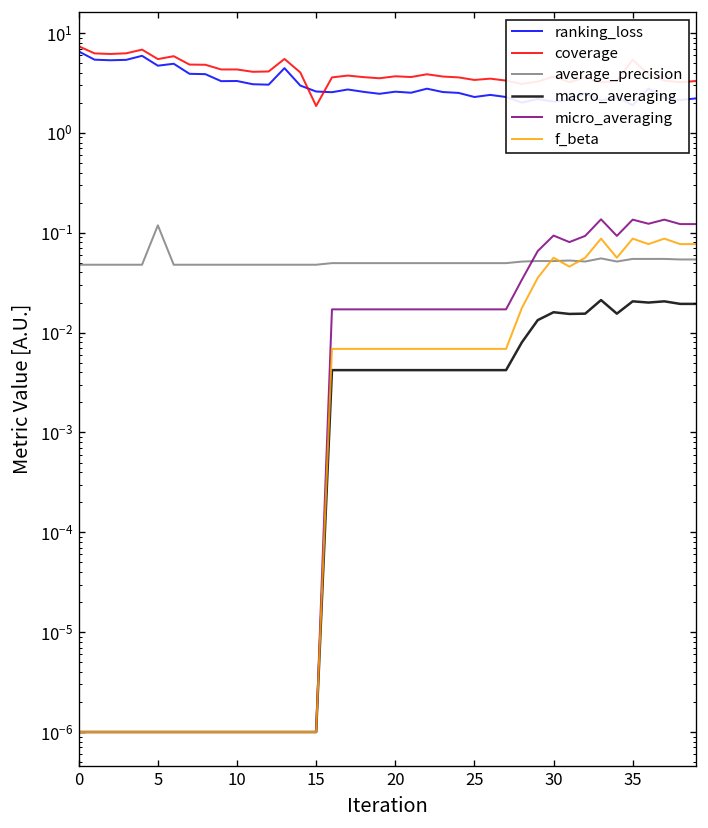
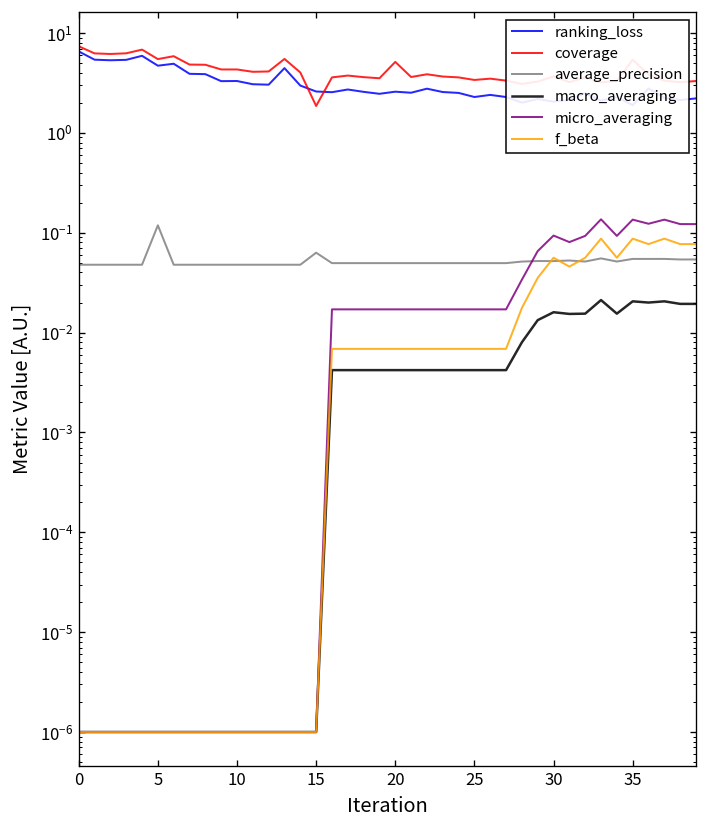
average_precision, 15: 0.05 -> 0.06
coverage, 20: 4 -> 5
